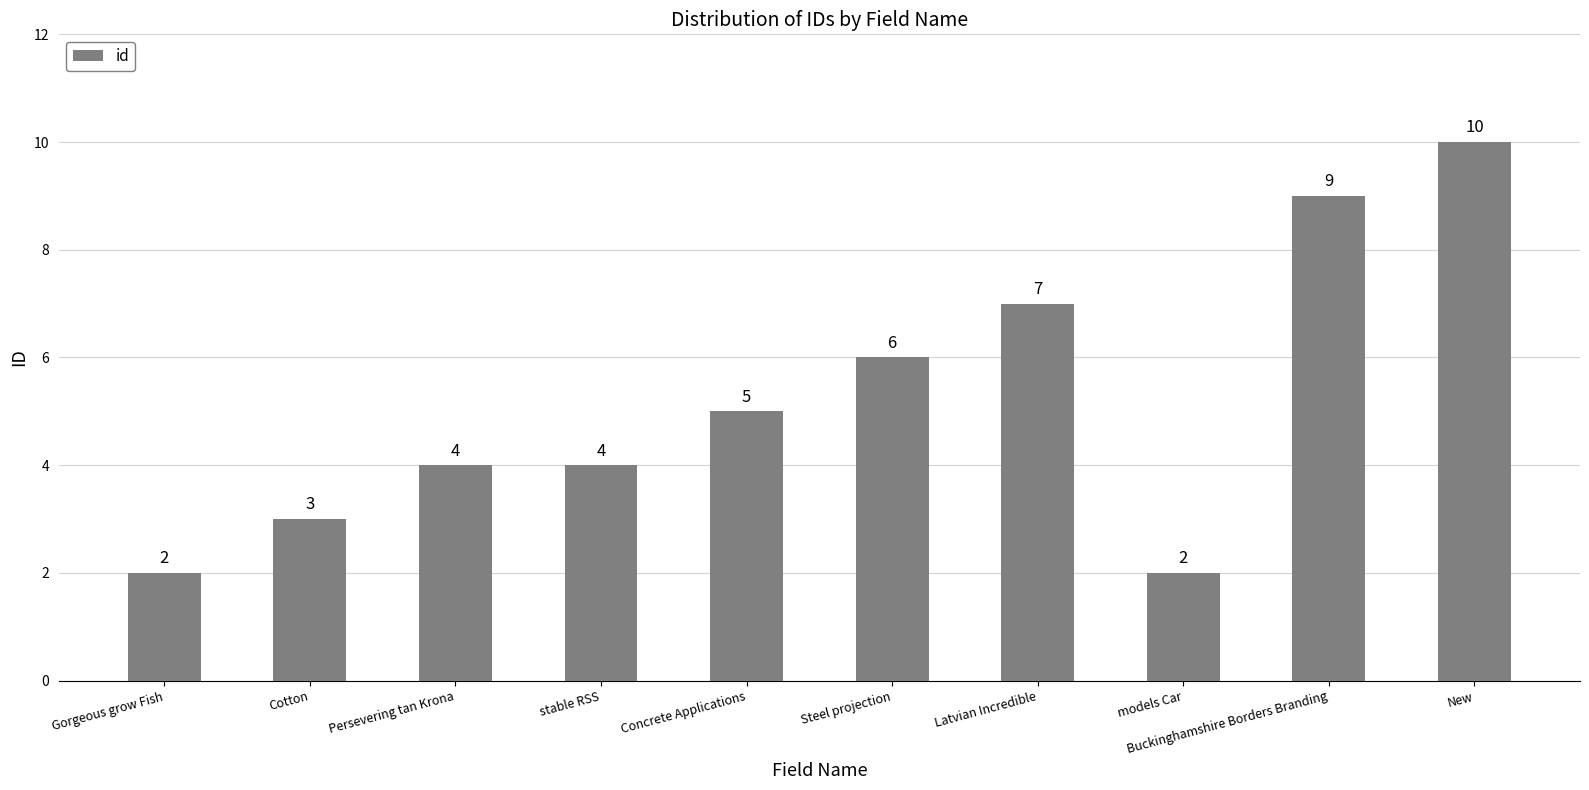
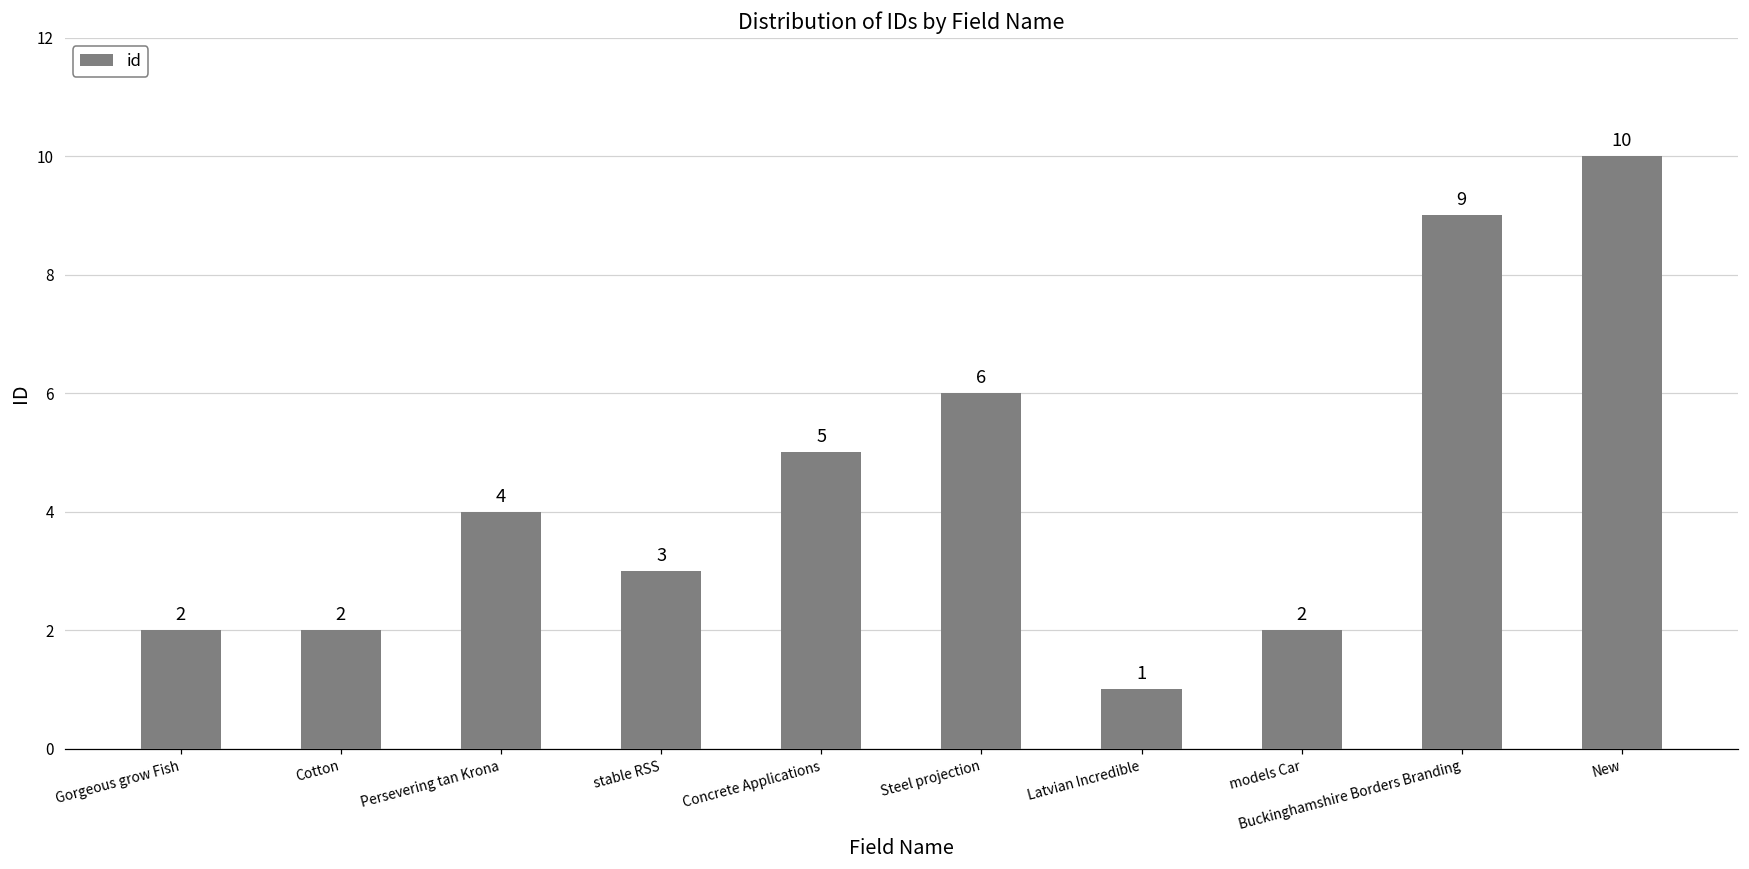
Cotton: 3 -> 2
stable RSS: 4 -> 3
Latvian Incredible: 7 -> 1
